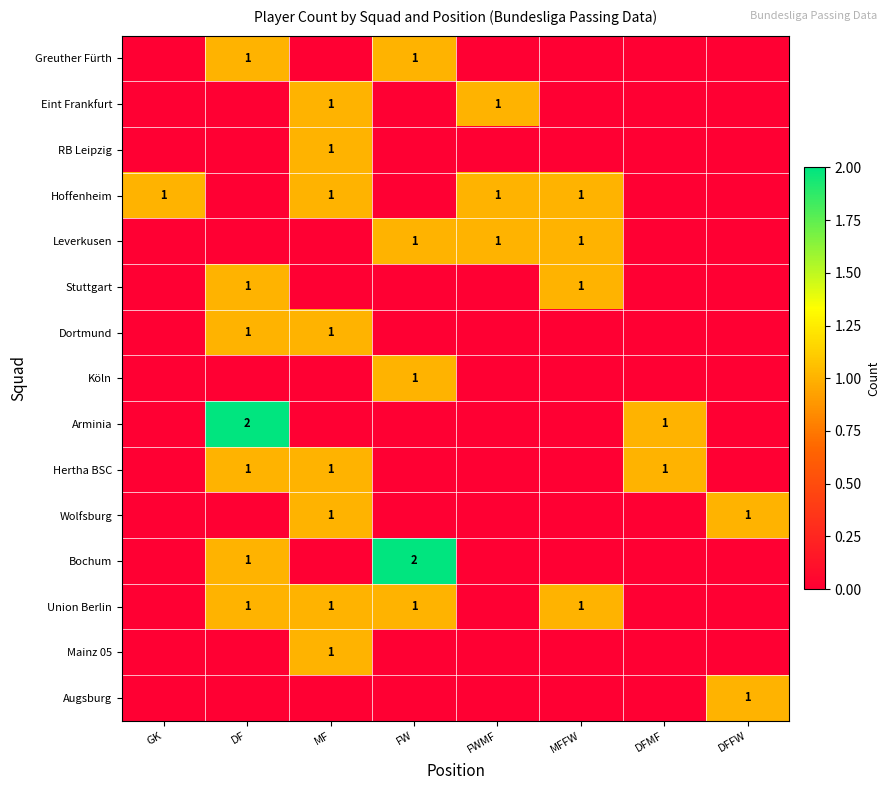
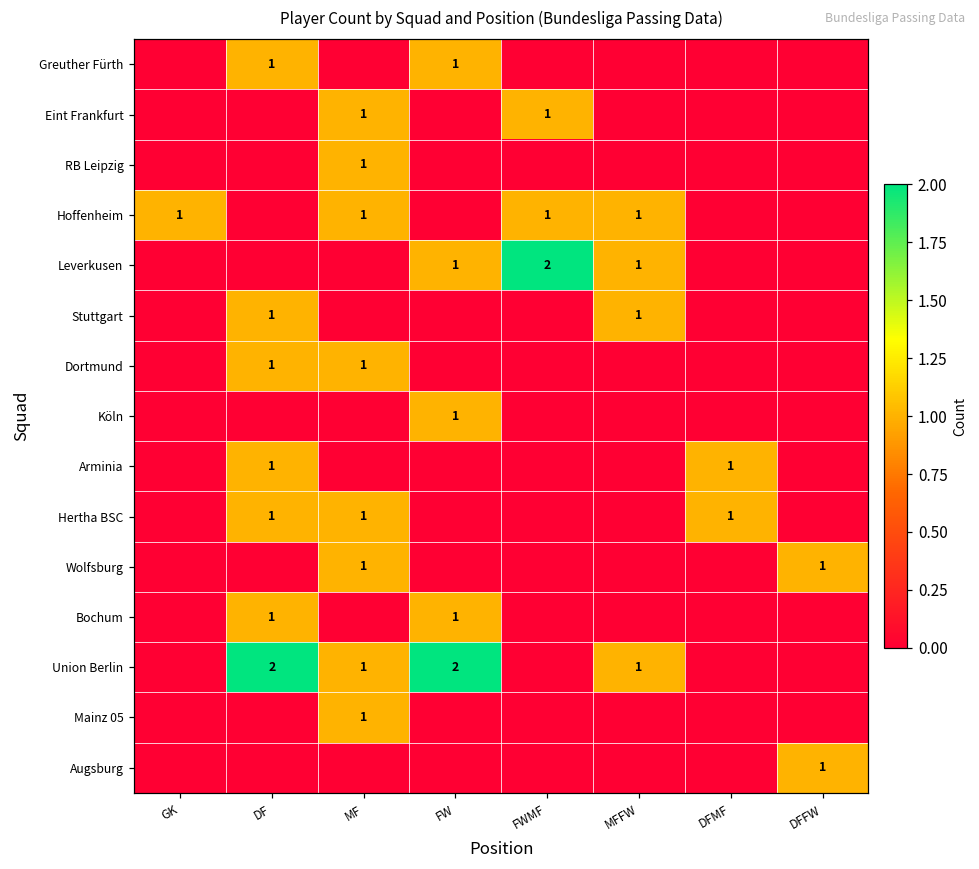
Leverkusen, FWMF: 1 -> 2
Arminia, DF: 2 -> 1
Bochum, FW: 2 -> 1
Union Berlin, DF: 1 -> 2
Union Berlin, FW: 1 -> 2
